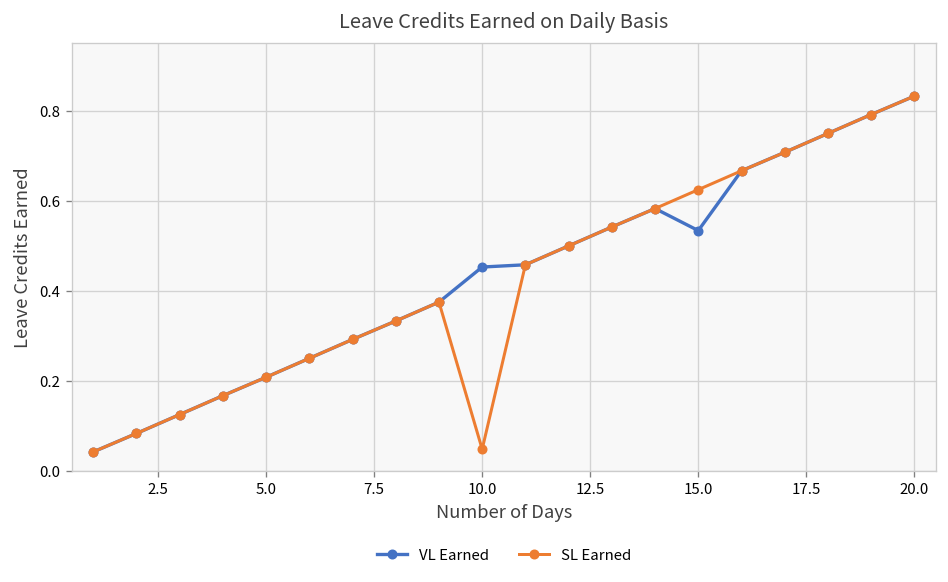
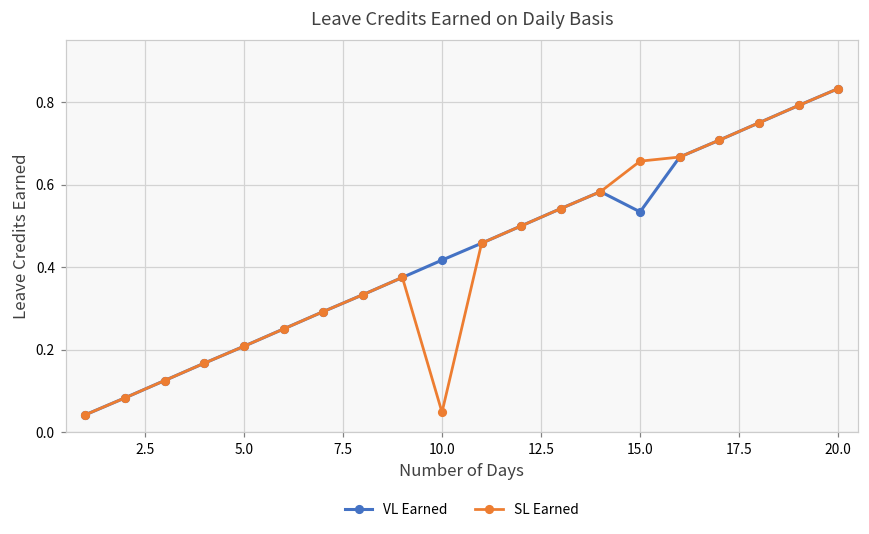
VL Earned, 10.0: 0.45 -> 0.42
SL Earned, 15.0: 0.63 -> 0.66
